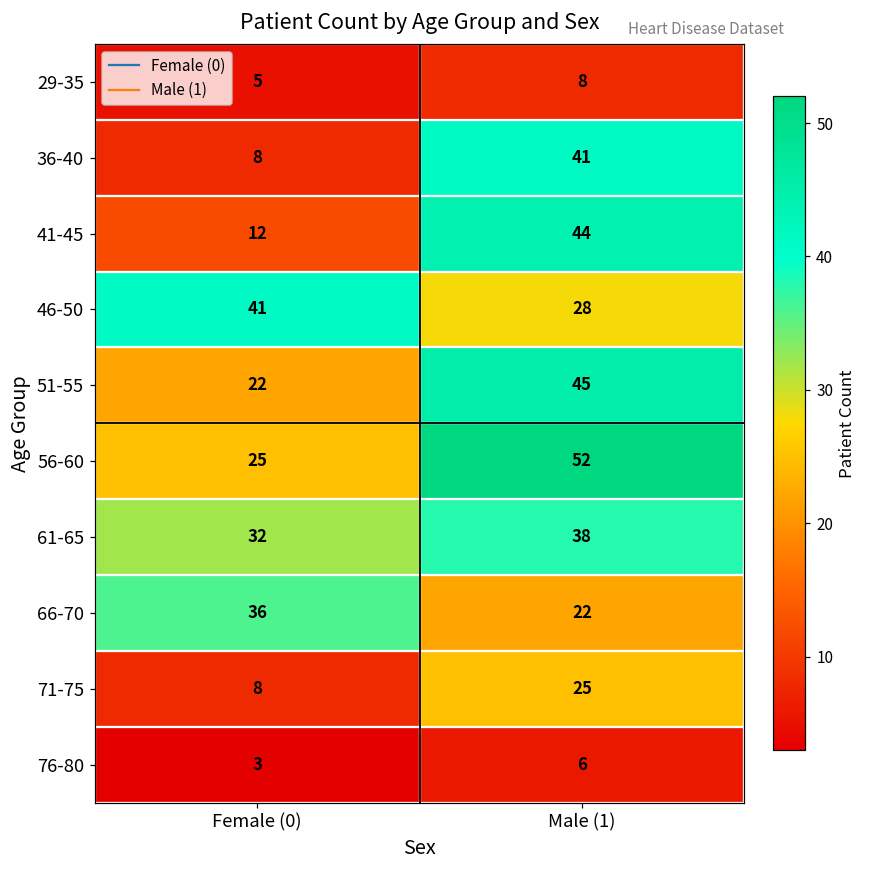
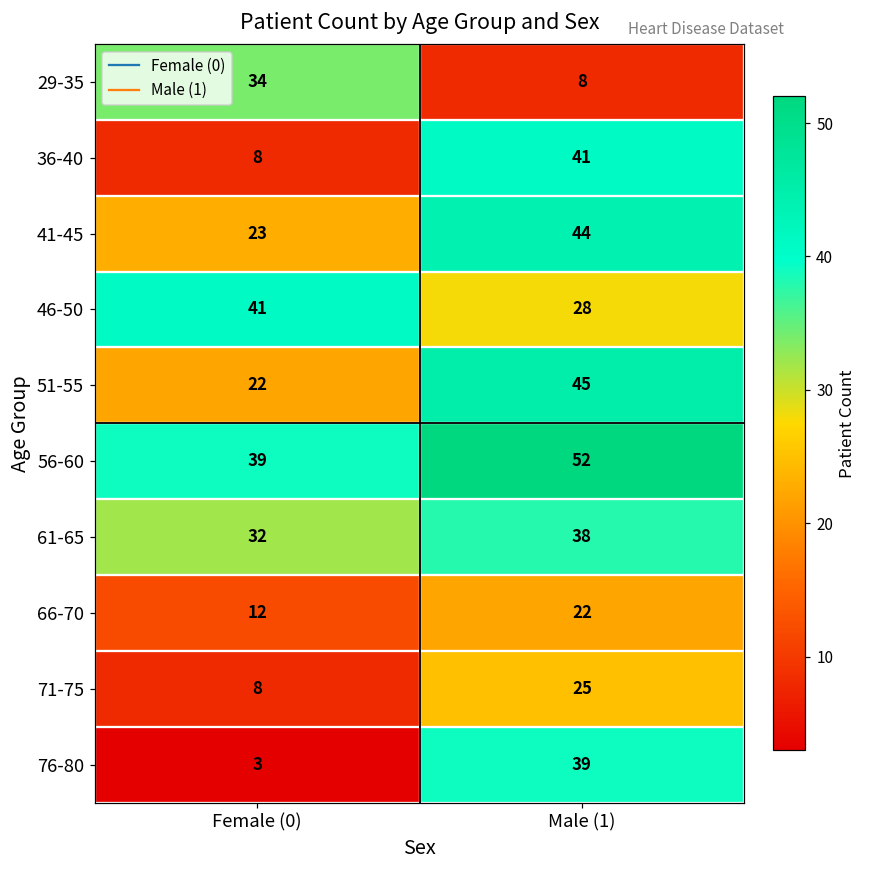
29-35, Female (0): 5 -> 34
41-45, Female (0): 12 -> 23
56-60, Female (0): 25 -> 39
66-70, Female (0): 36 -> 12
76-80, Male (1): 6 -> 39
